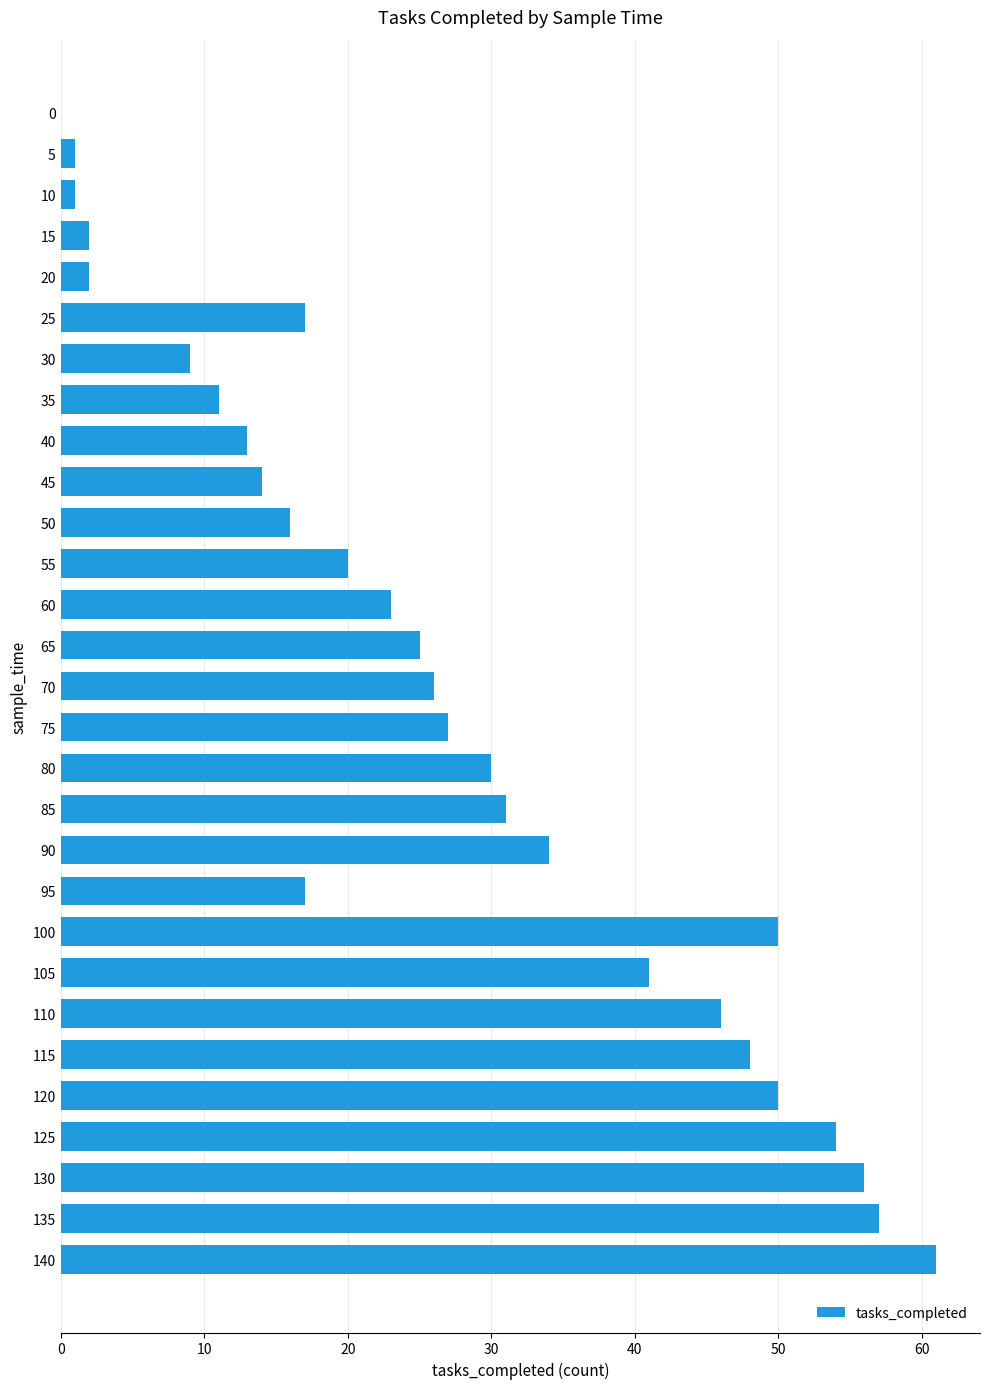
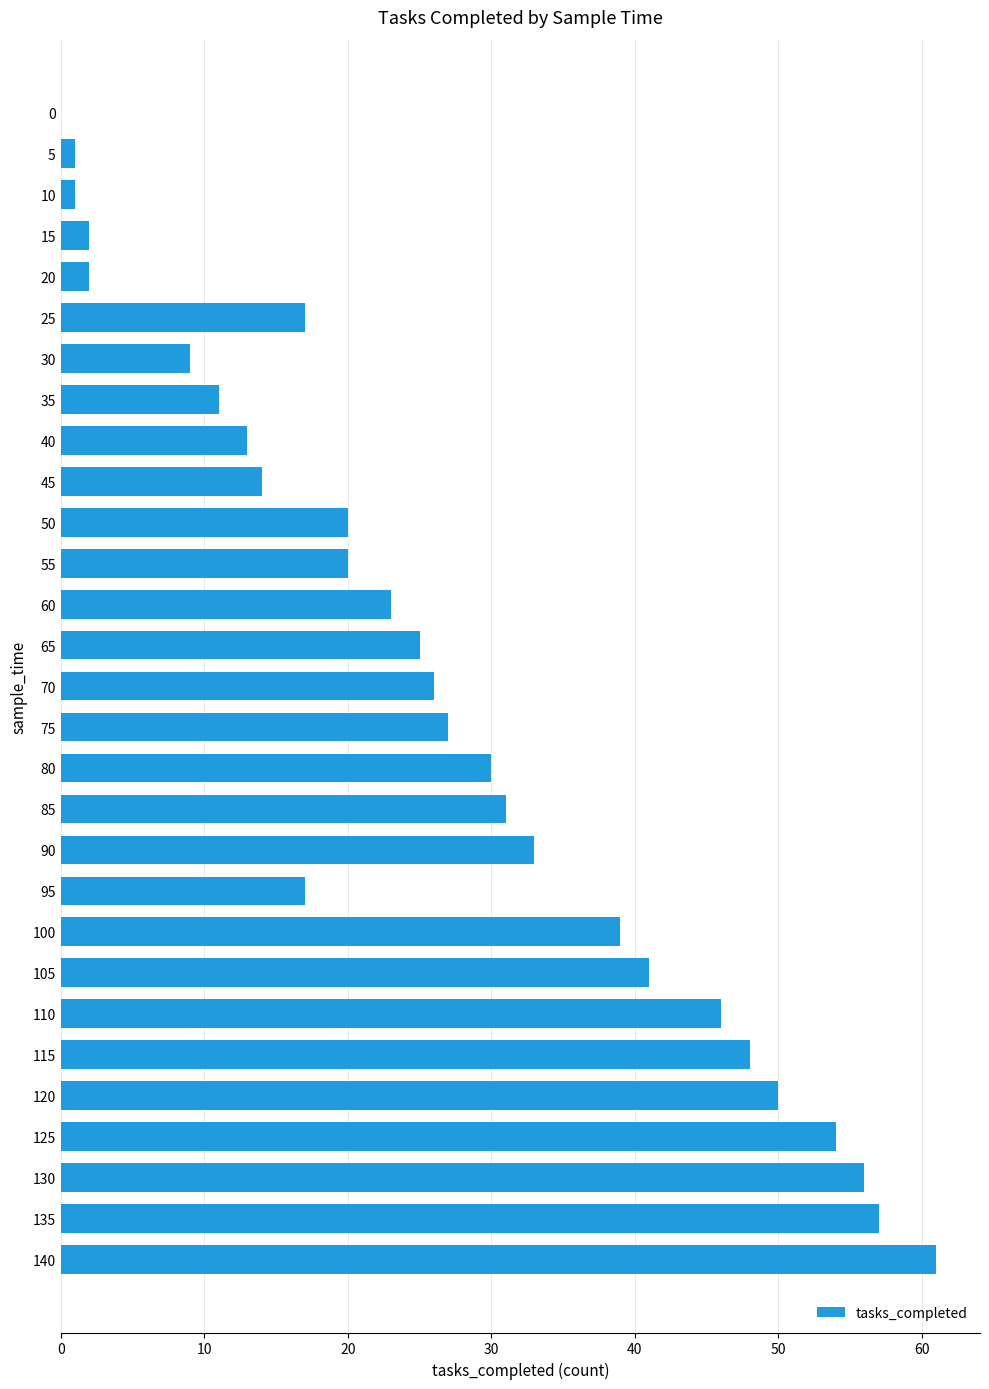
50: 16 -> 20
90: 34 -> 33
100: 50 -> 39
